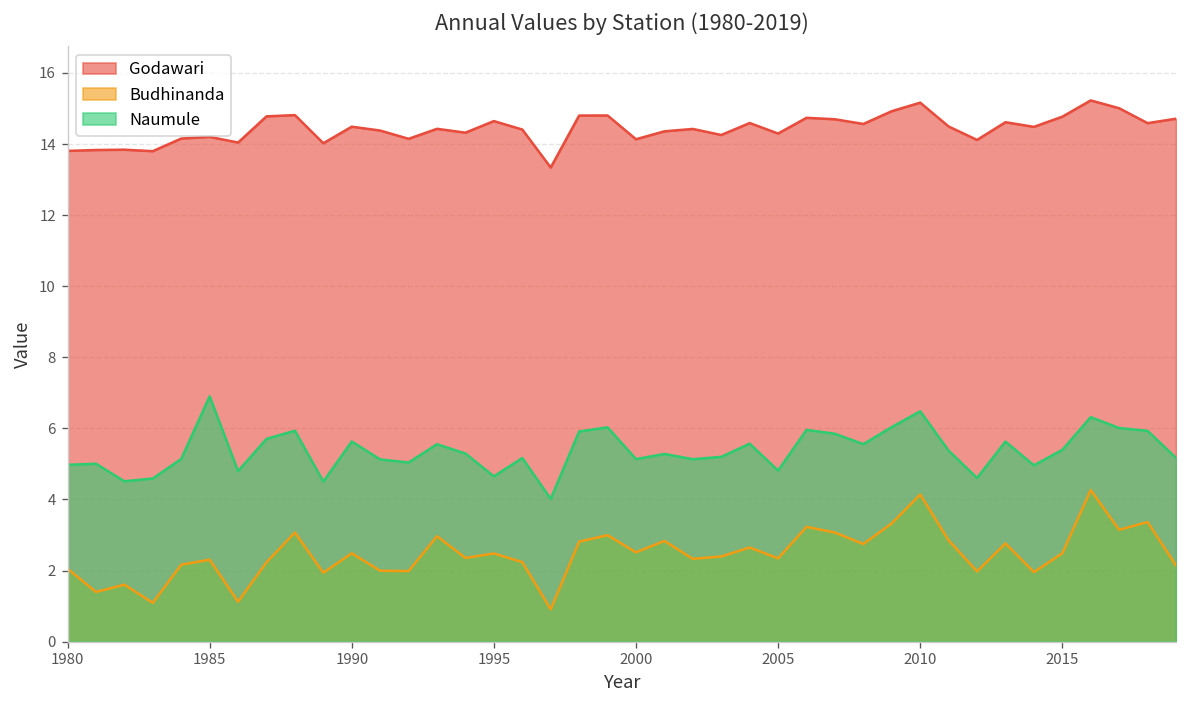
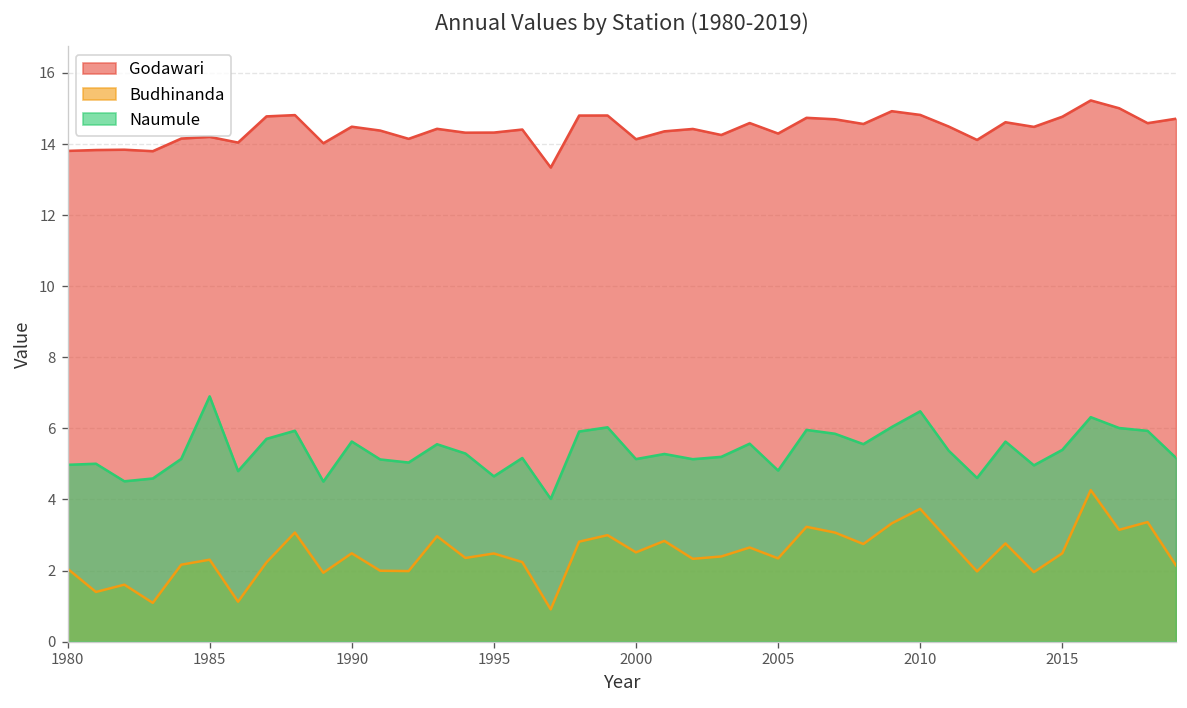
Godawari, 1995: 14.6 -> 14.3
Godawari, 2010: 15.2 -> 14.8
Budhinanda, 2010: 4.1 -> 3.7
